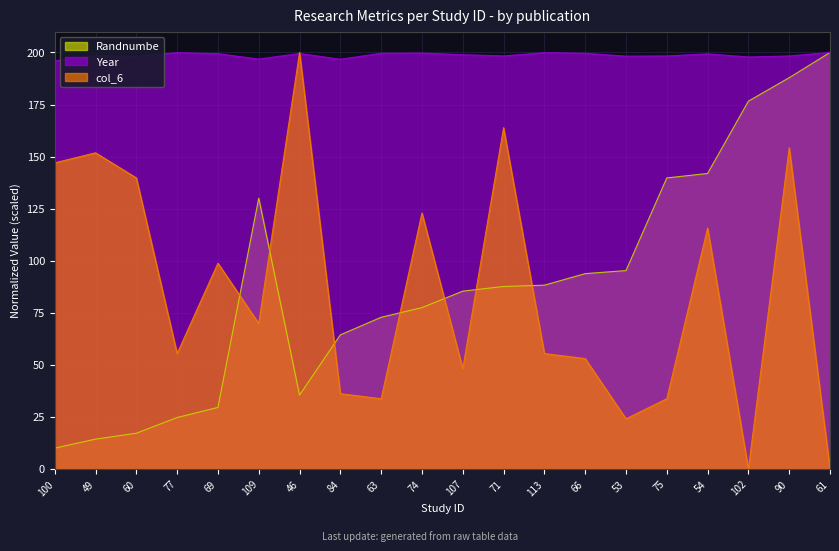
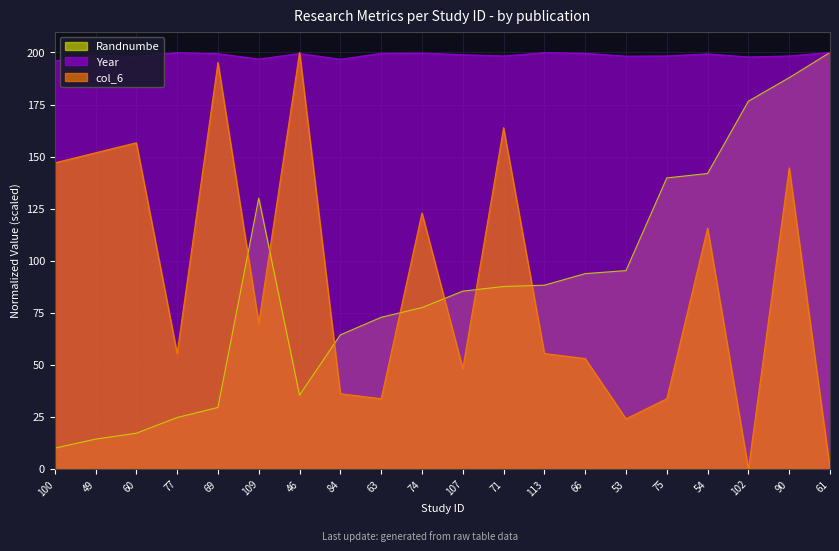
col_6, 60: 140 -> 157
col_6, 69: 99 -> 195
col_6, 90: 154 -> 145
